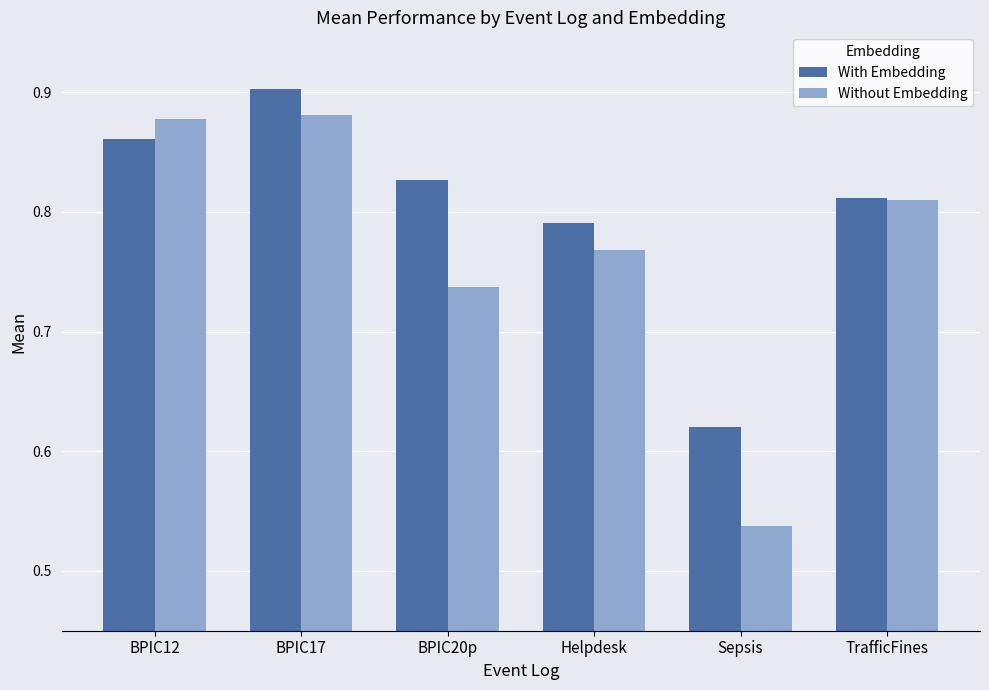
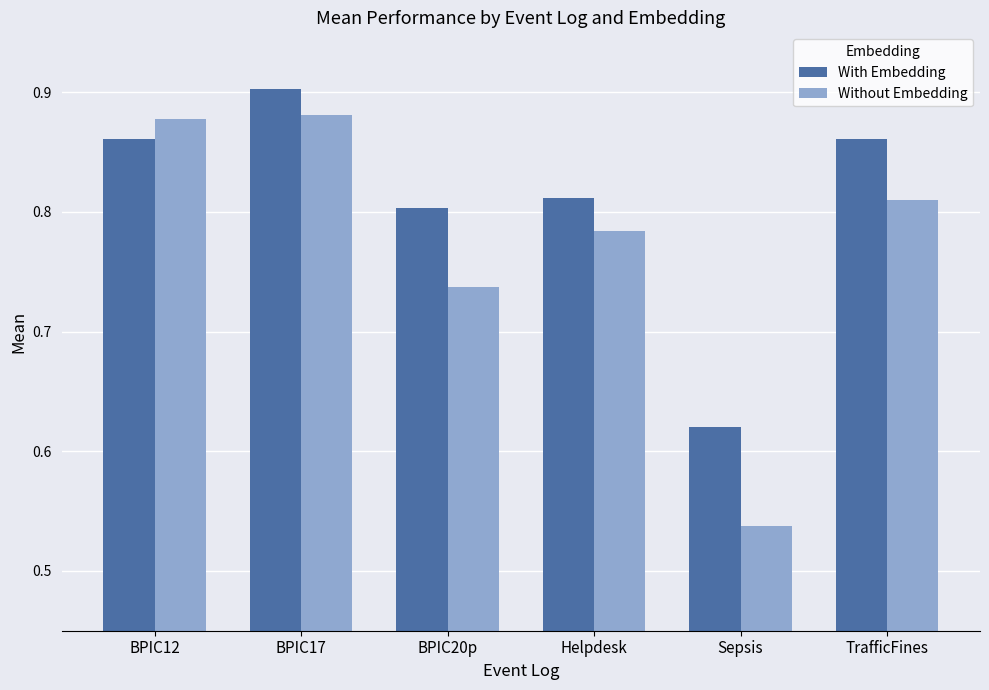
With Embedding, BPIC20p: 0.827 -> 0.804
With Embedding, Helpdesk: 0.791 -> 0.812
Without Embedding, Helpdesk: 0.768 -> 0.784
With Embedding, TrafficFines: 0.811 -> 0.861
